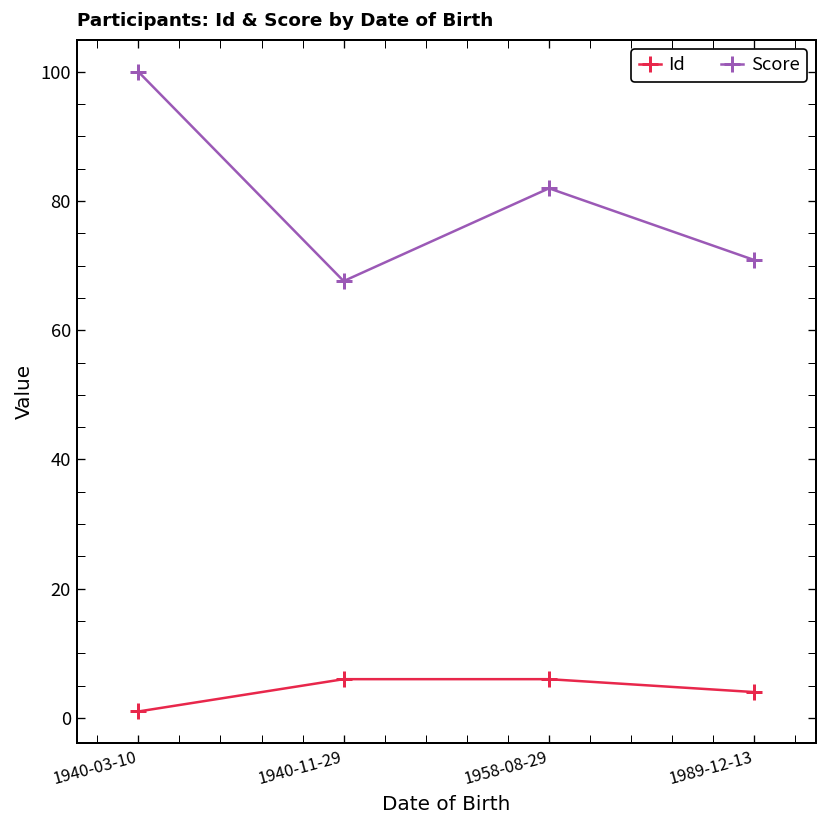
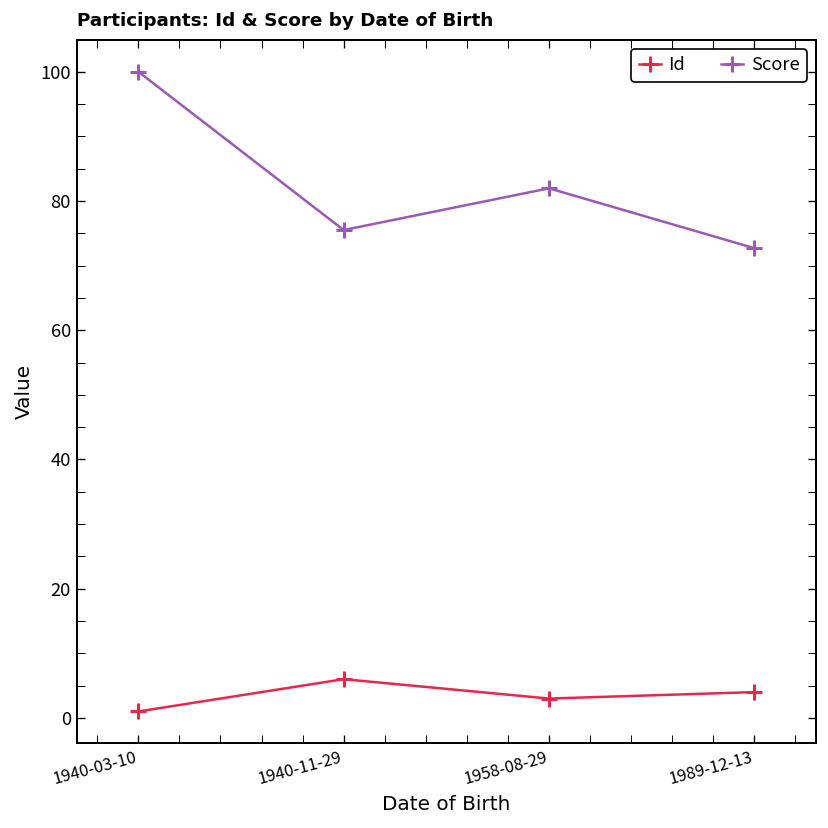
Score, 1940-11-29: 68 -> 76
Id, 1958-08-29: 6 -> 3
Score, 1989-12-13: 71 -> 73
